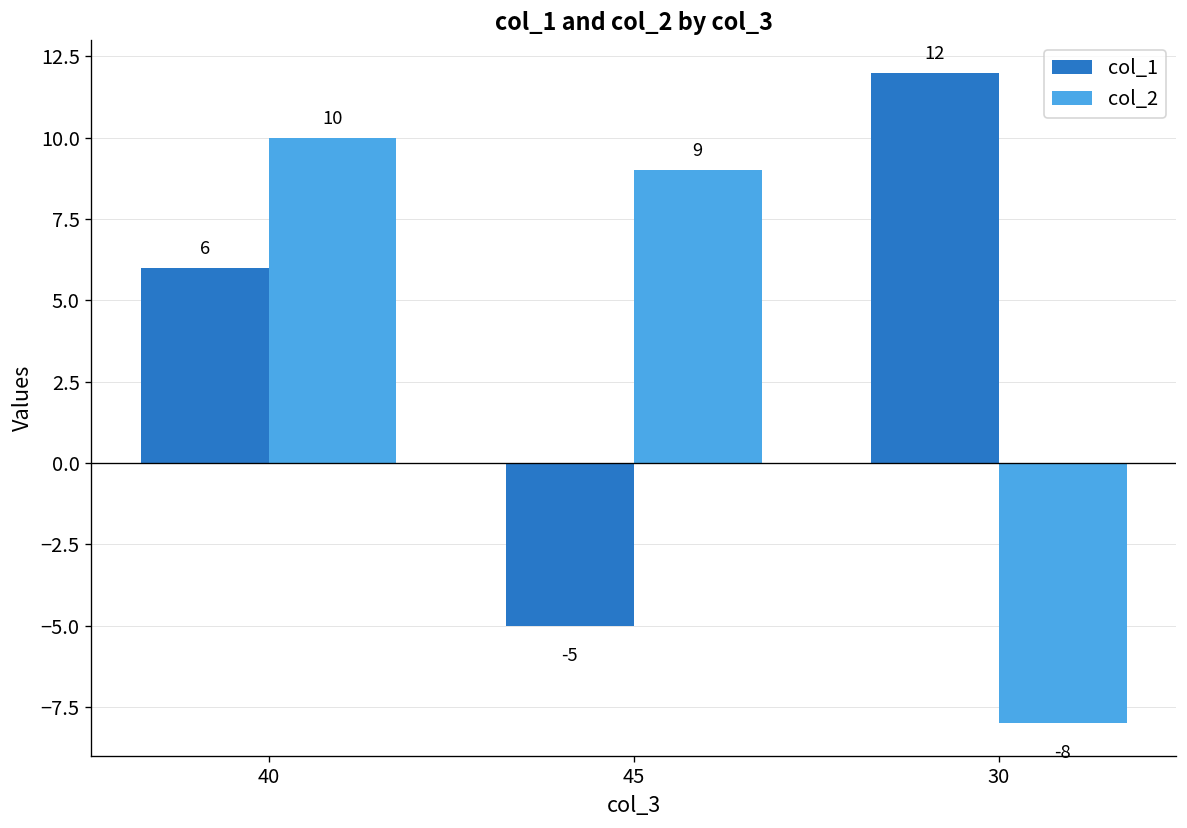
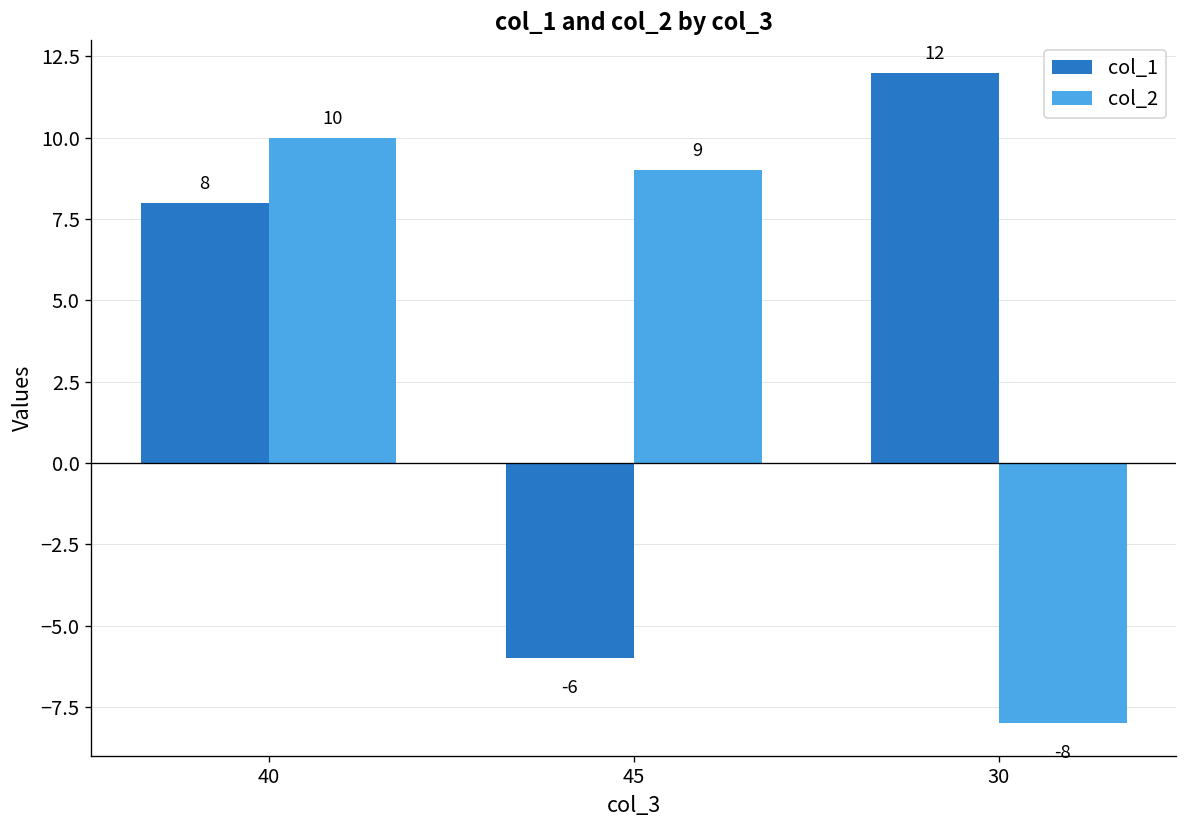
col_1, 40: 6 -> 8
col_1, 45: -5 -> -6
